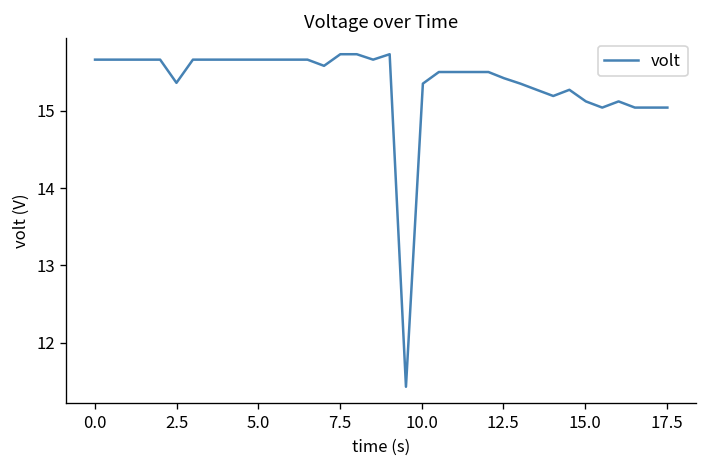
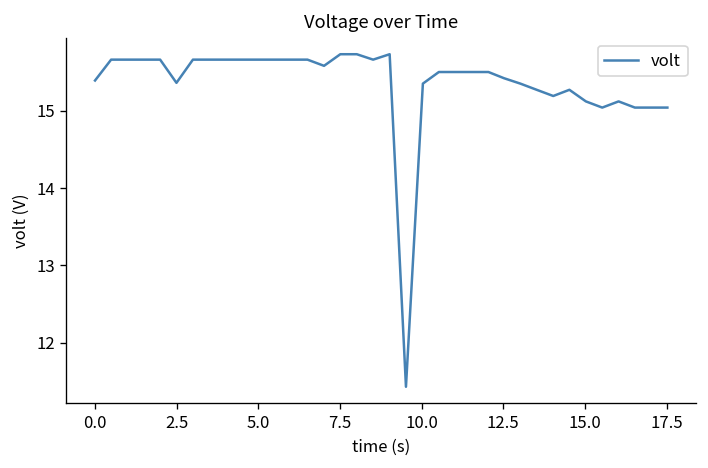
0.0: 15.7 -> 15.4
